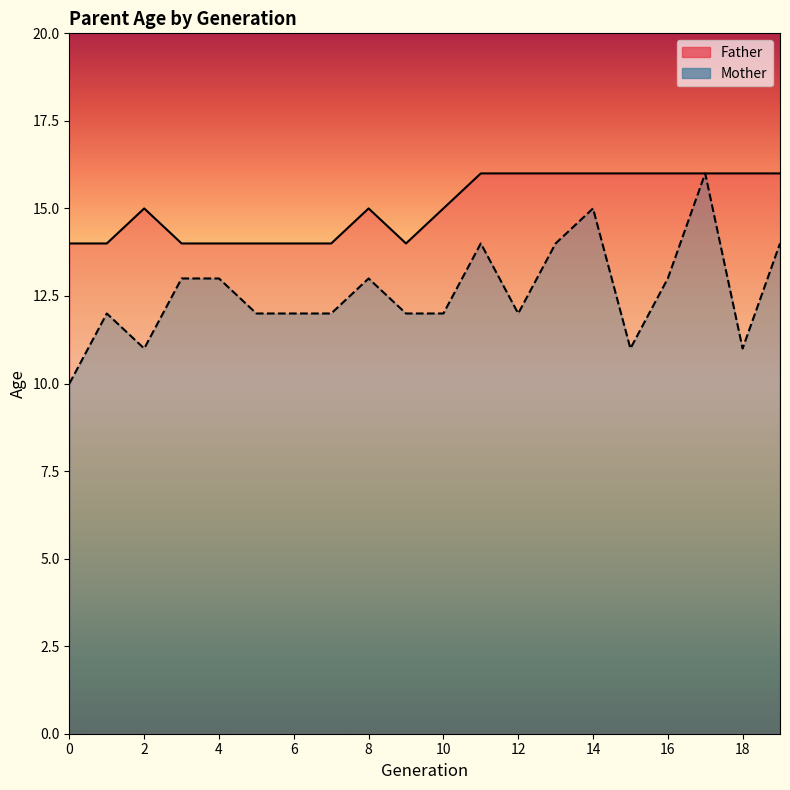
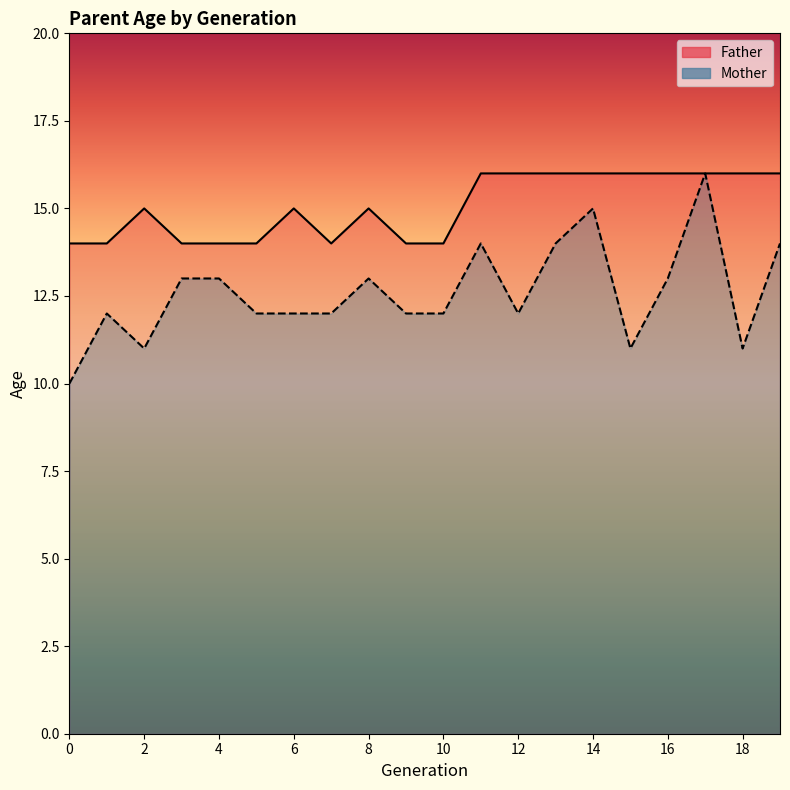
Father, 6: 14 -> 15
Father, 10: 15 -> 14
